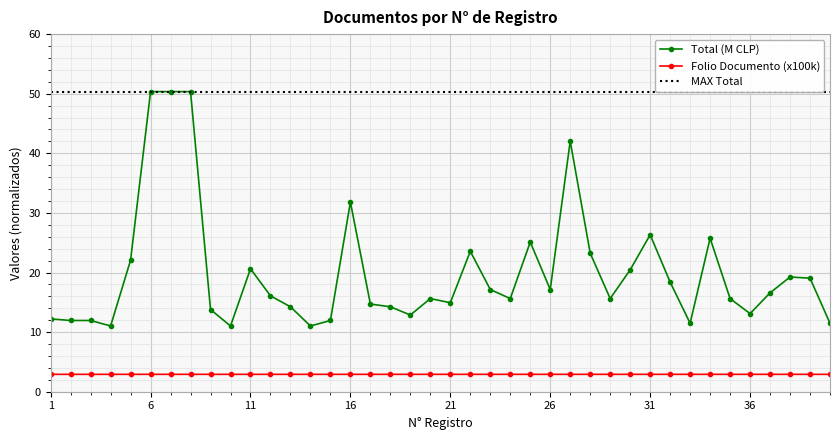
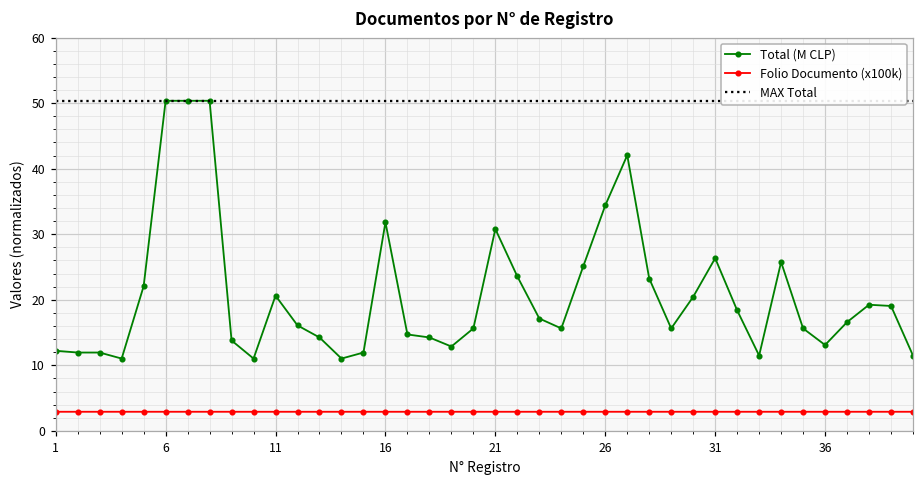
Total (M CLP), 21: 15 -> 31
Total (M CLP), 26: 17 -> 34
